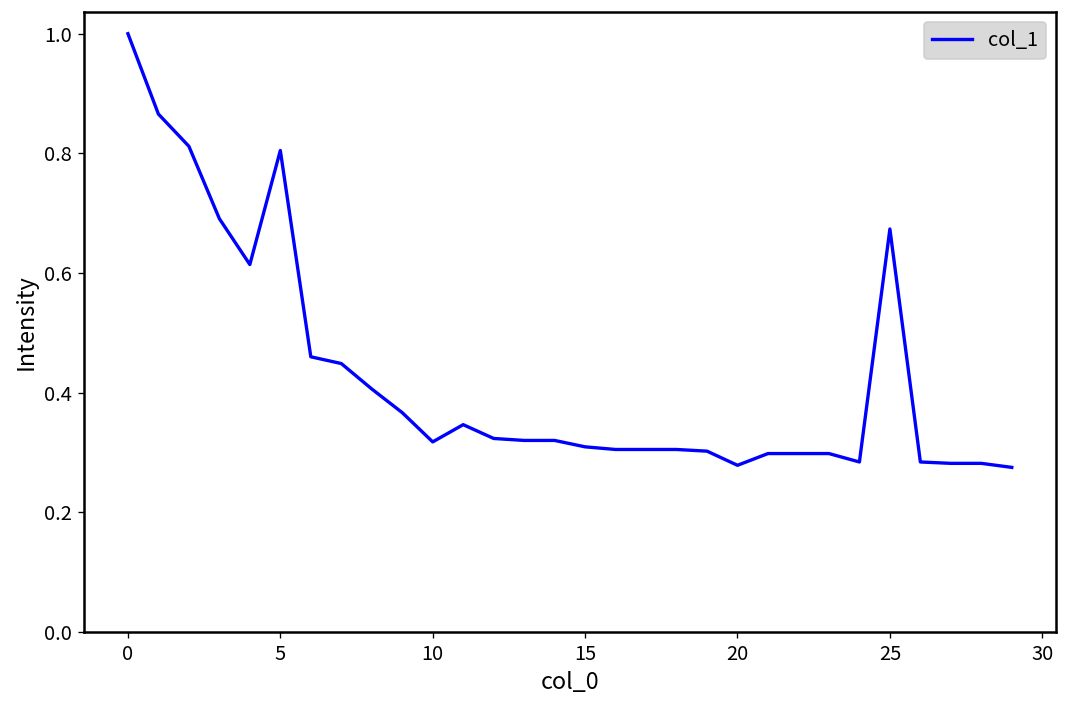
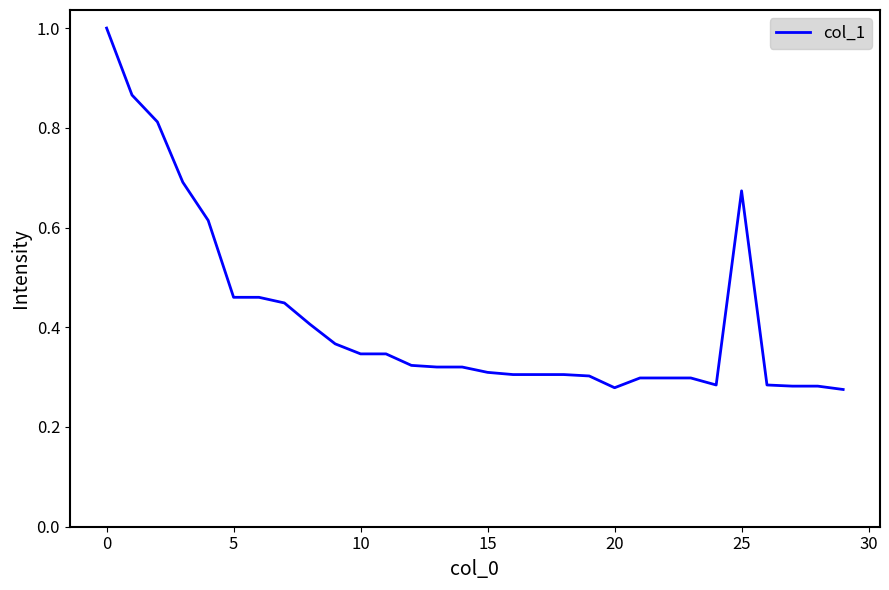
5: 0.80 -> 0.46
10: 0.32 -> 0.35
